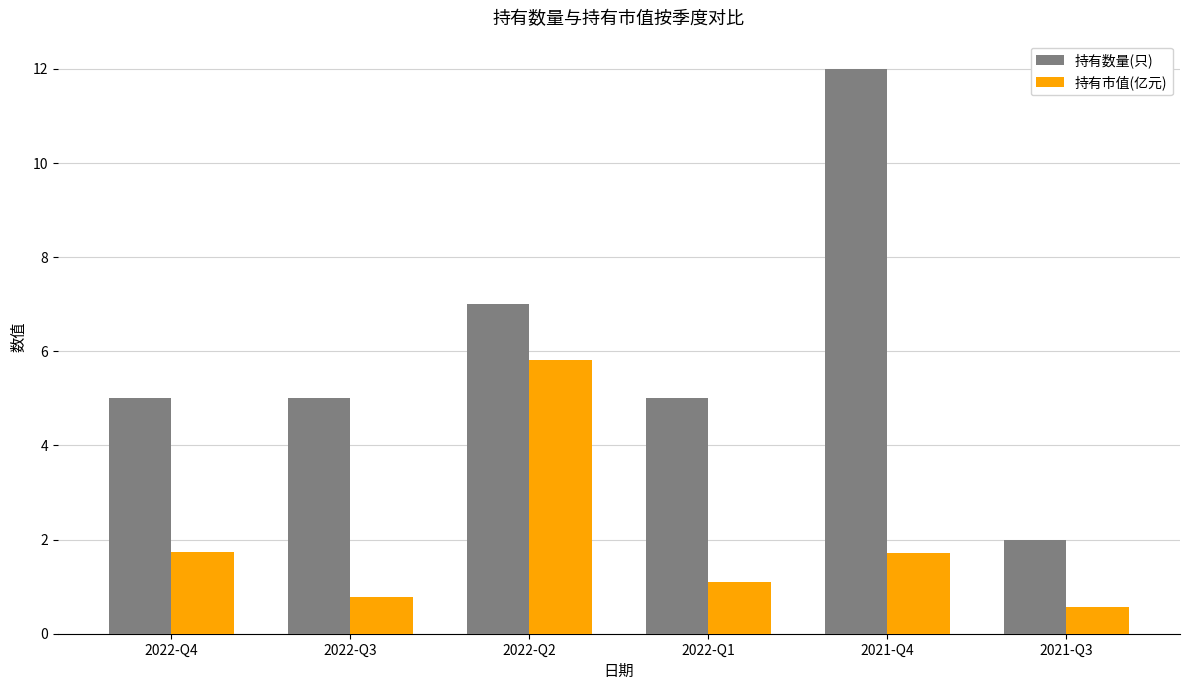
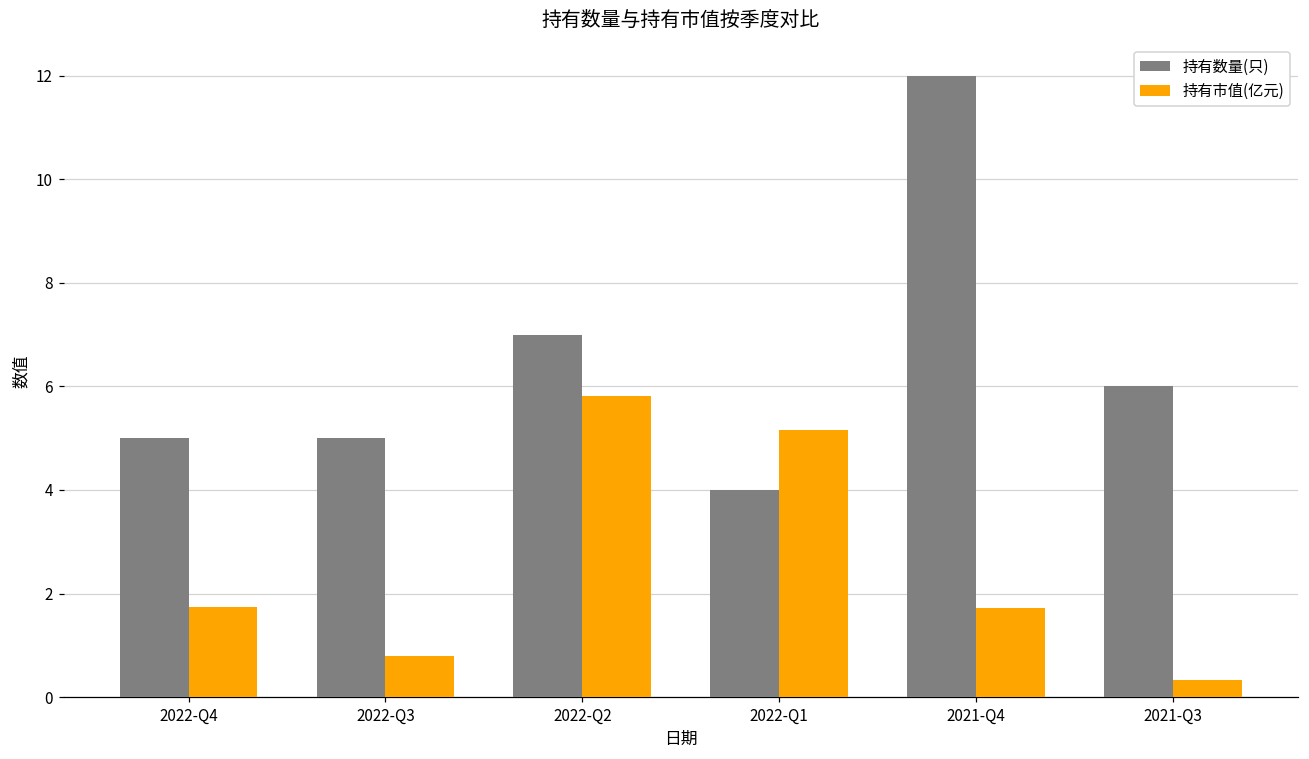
持有数量(只), 2022-Q1: 5 -> 4
持有市值(亿元), 2022-Q1: 1.1 -> 5.2
持有数量(只), 2021-Q3: 2 -> 6
持有市值(亿元), 2021-Q3: 0.6 -> 0.3
